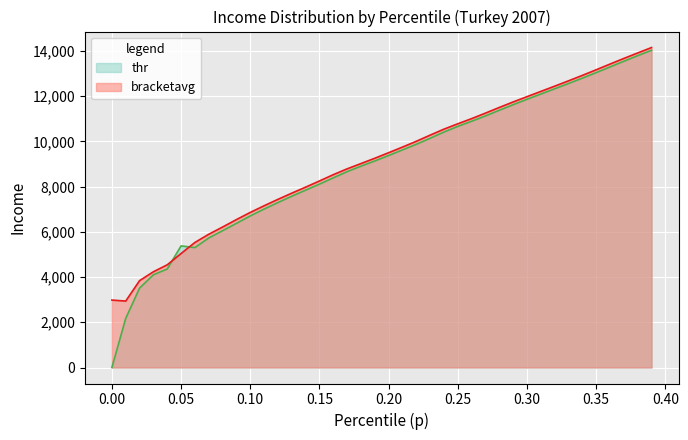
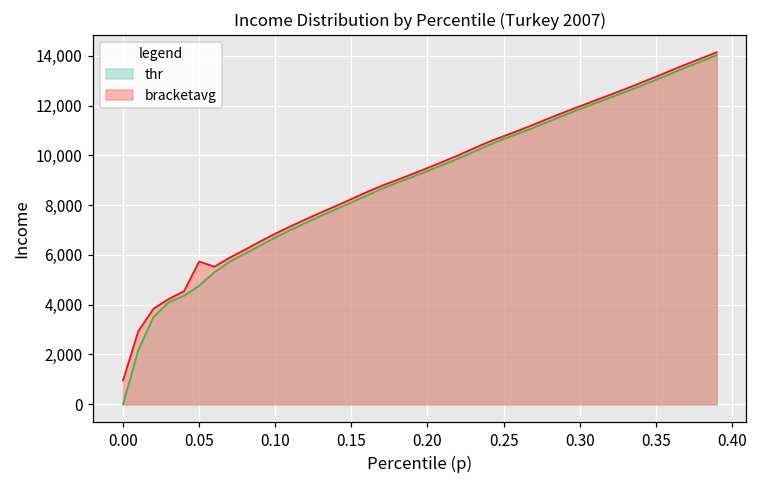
bracketavg, 0.00: 3,000 -> 1,000
thr, 0.05: 5,400 -> 4,800
bracketavg, 0.05: 5,000 -> 5,700
